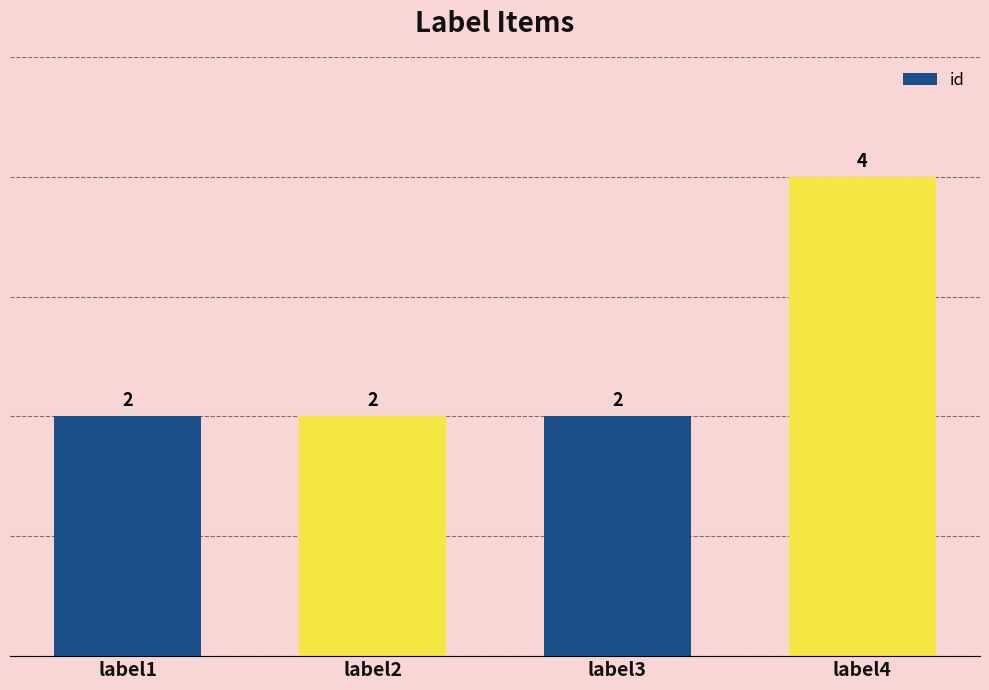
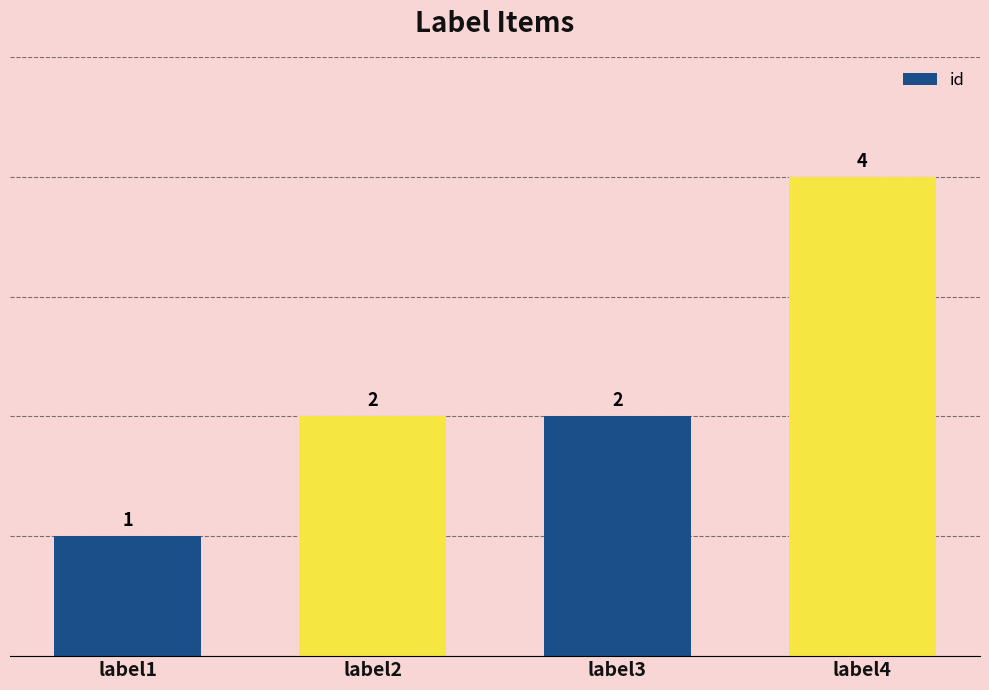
label1: 2 -> 1
